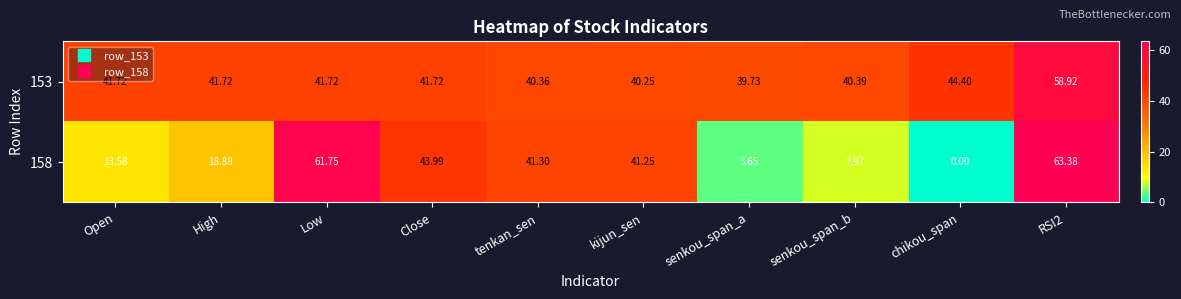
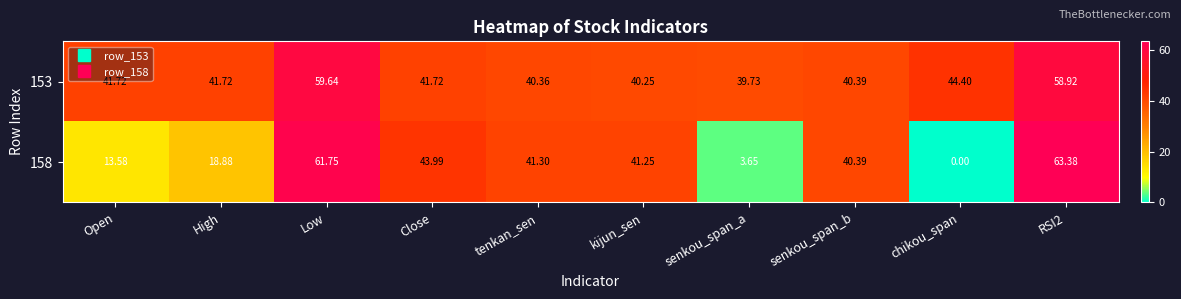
153, Low: 41.72 -> 59.64
158, senkou_span_b: 7.97 -> 40.39
